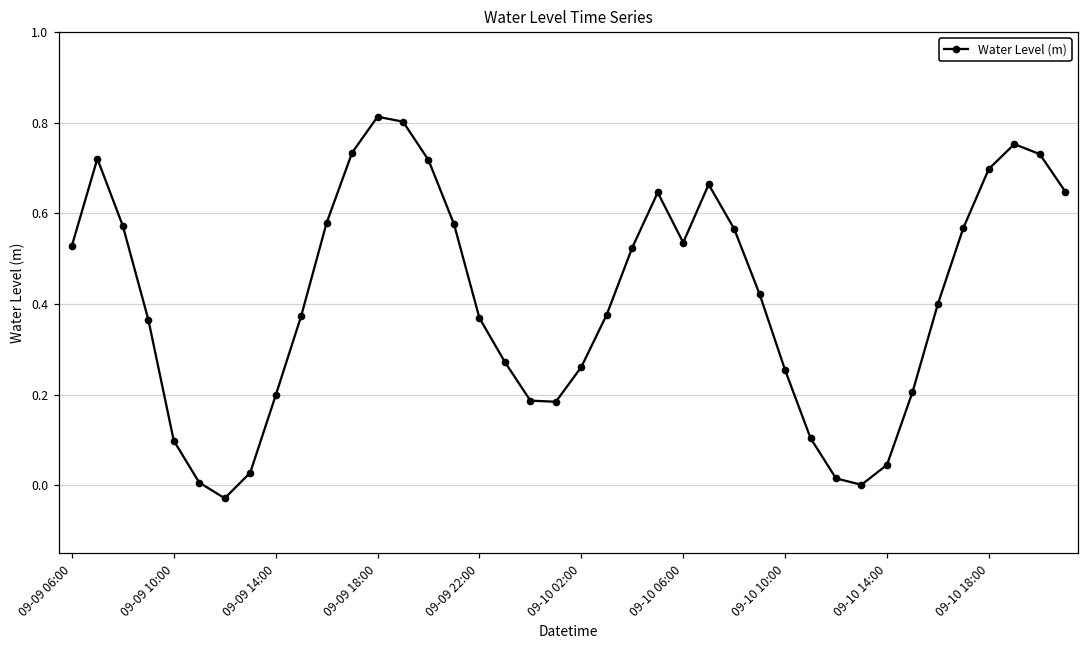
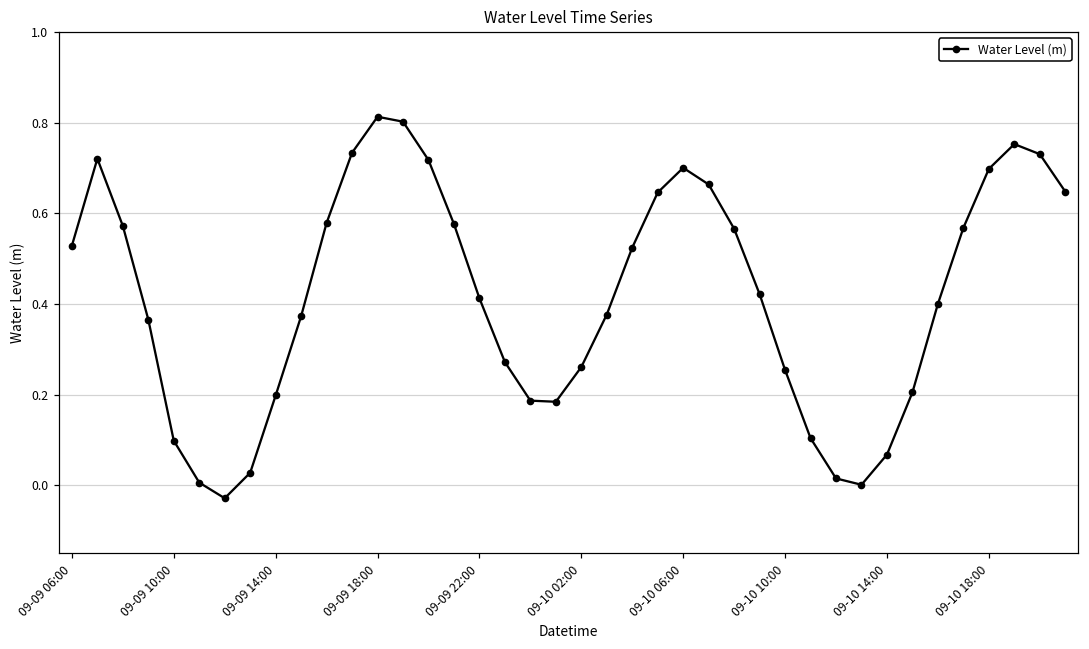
09-09 22:00: 0.37 -> 0.41
09-10 06:00: 0.54 -> 0.70
09-10 14:00: 0.05 -> 0.07
